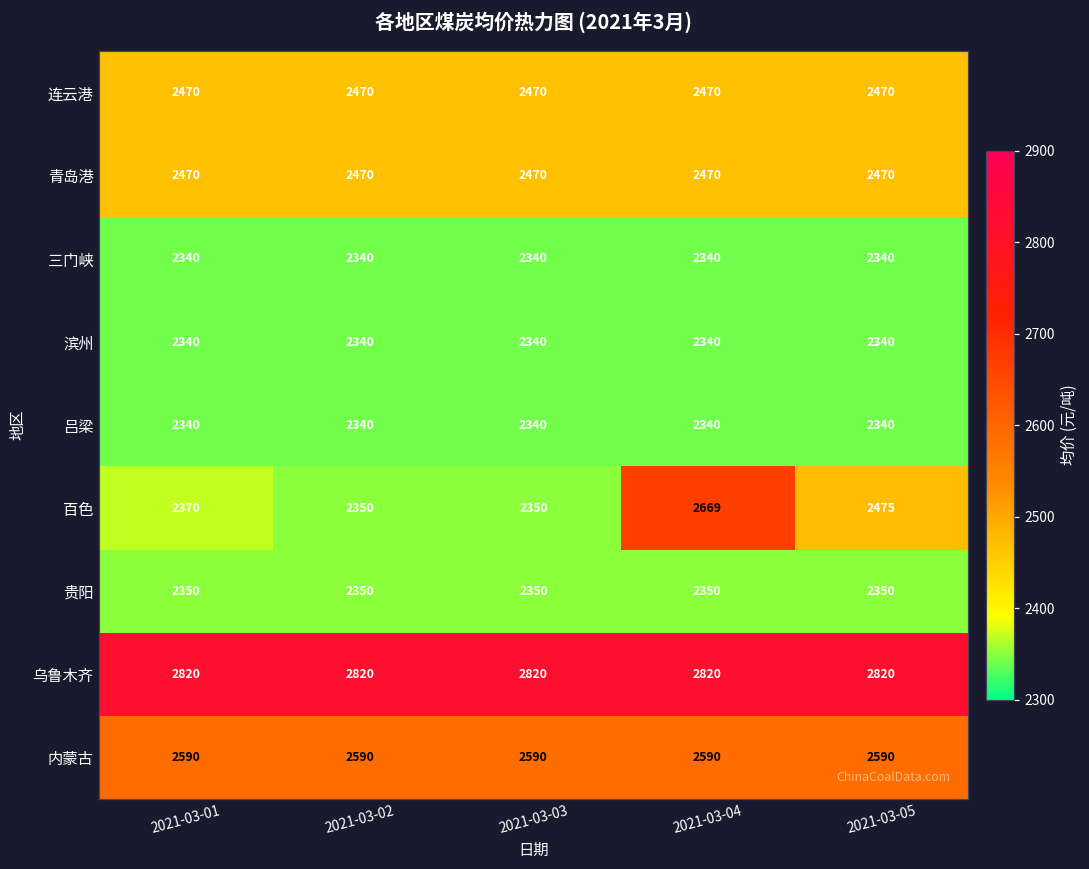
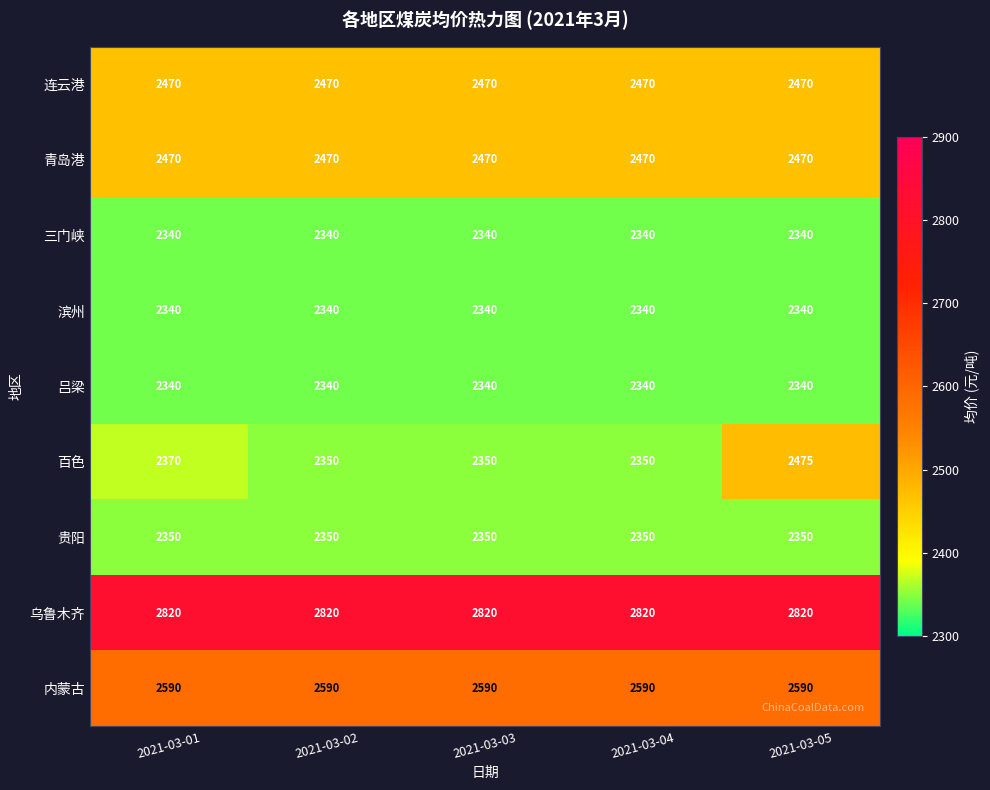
百色, 2021-03-04: 2669 -> 2350
